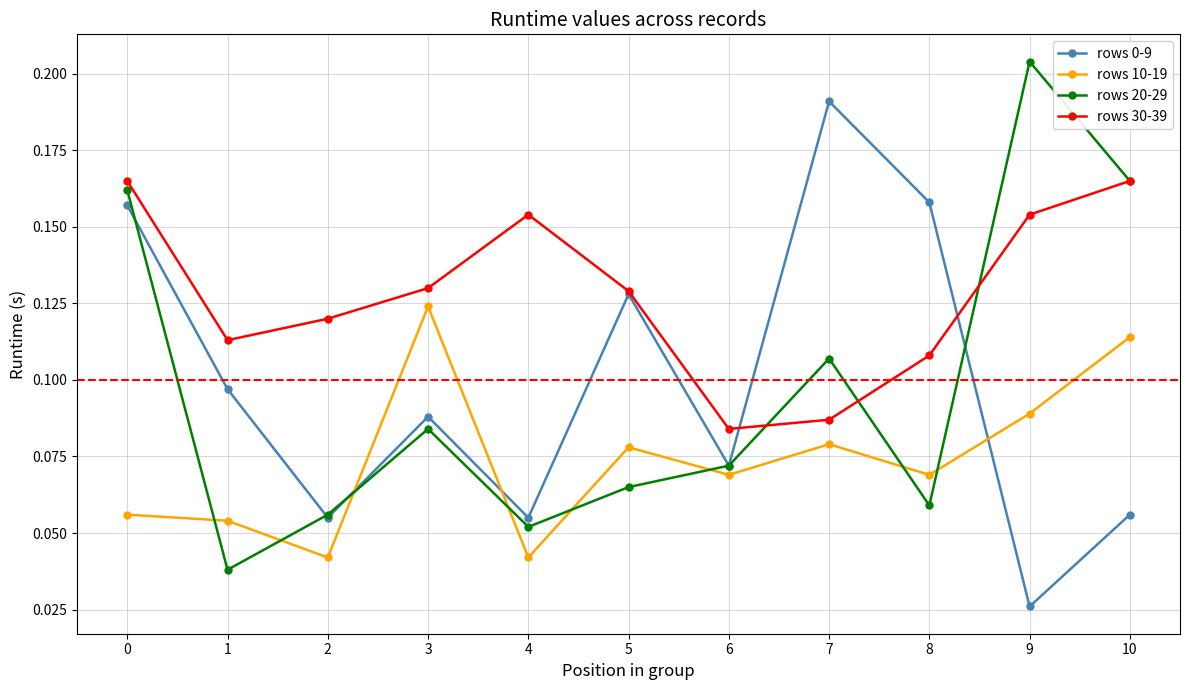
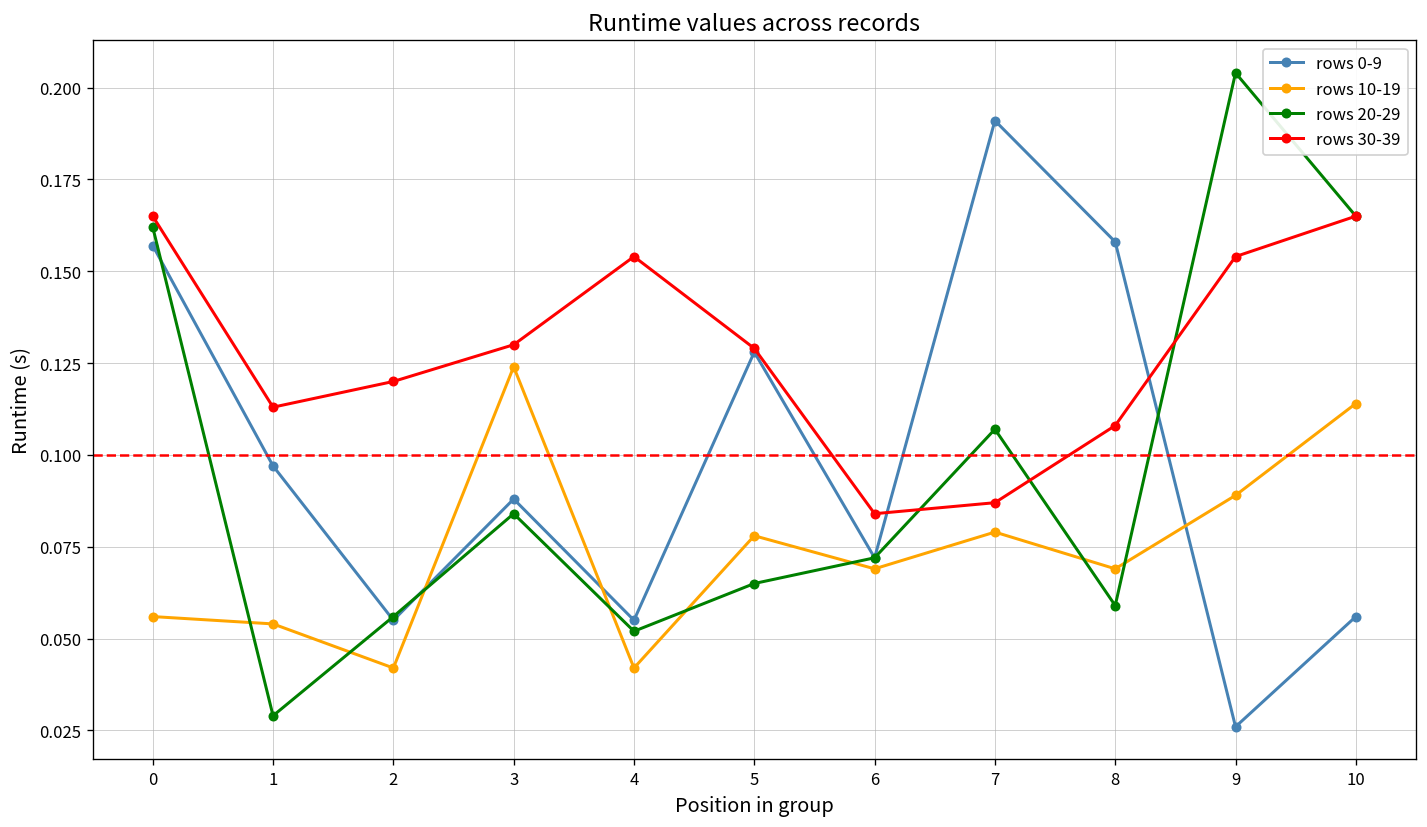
rows 20-29, 1: 0.038 -> 0.029
